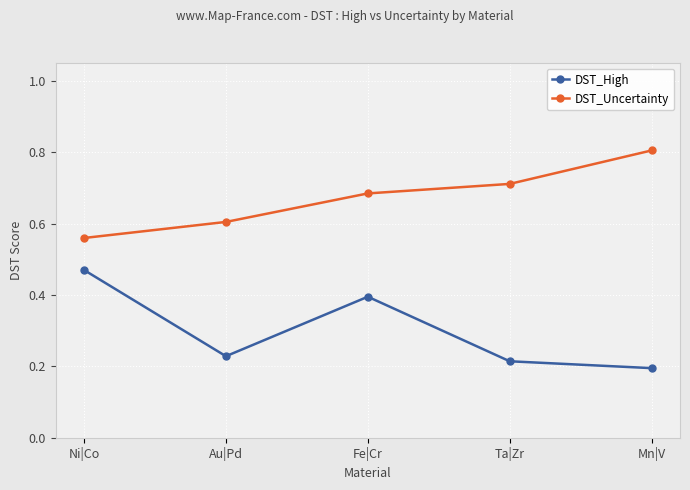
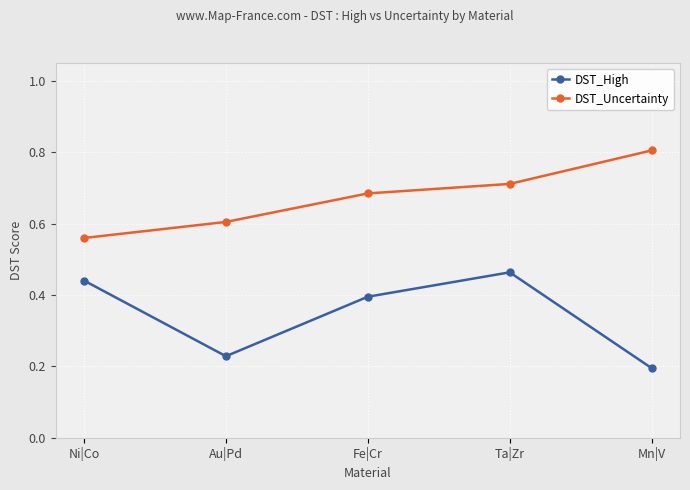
DST_High, Ni|Co: 0.47 -> 0.44
DST_High, Ta|Zr: 0.21 -> 0.46
